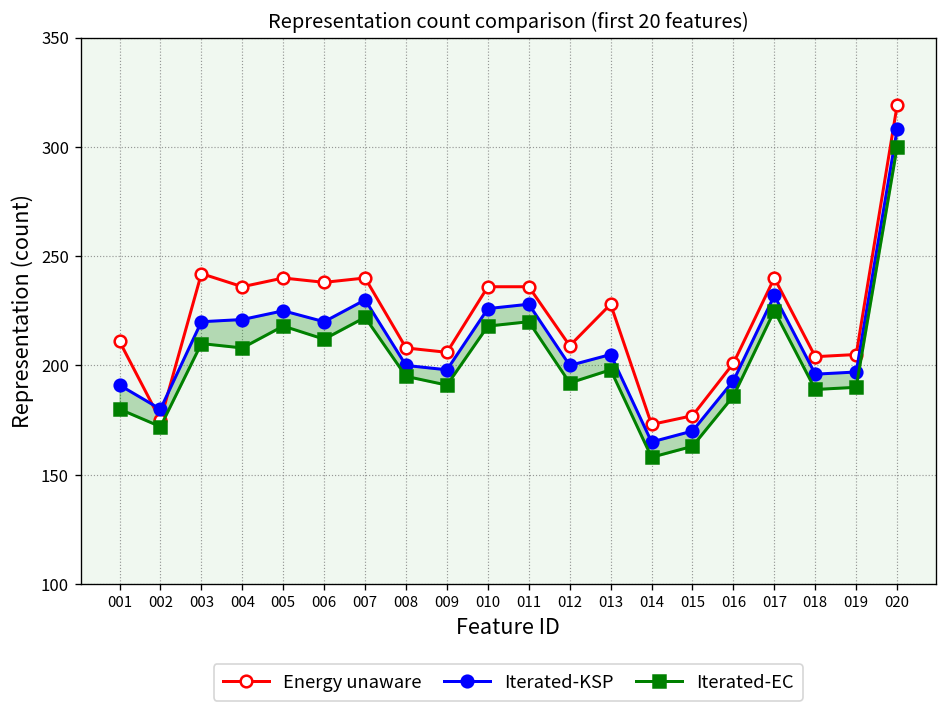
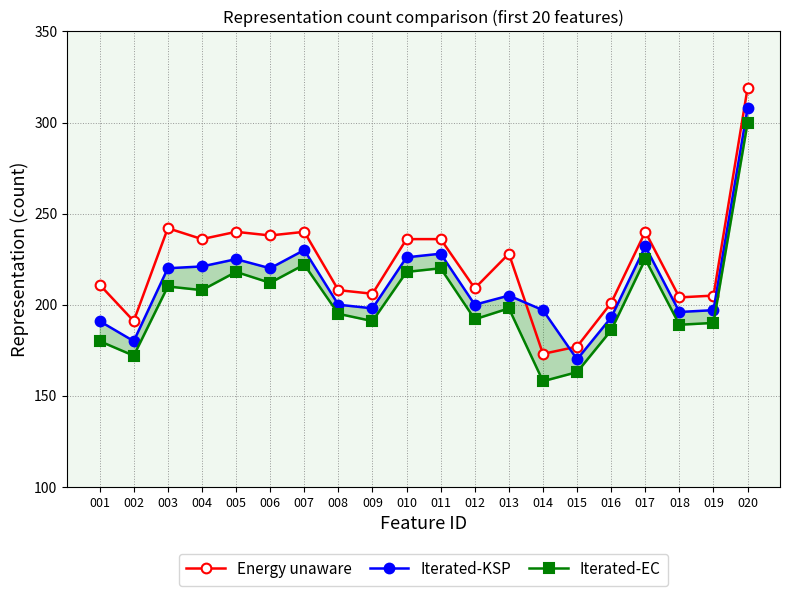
Energy unaware, 002: 175 -> 191
Iterated-KSP, 014: 165 -> 197
